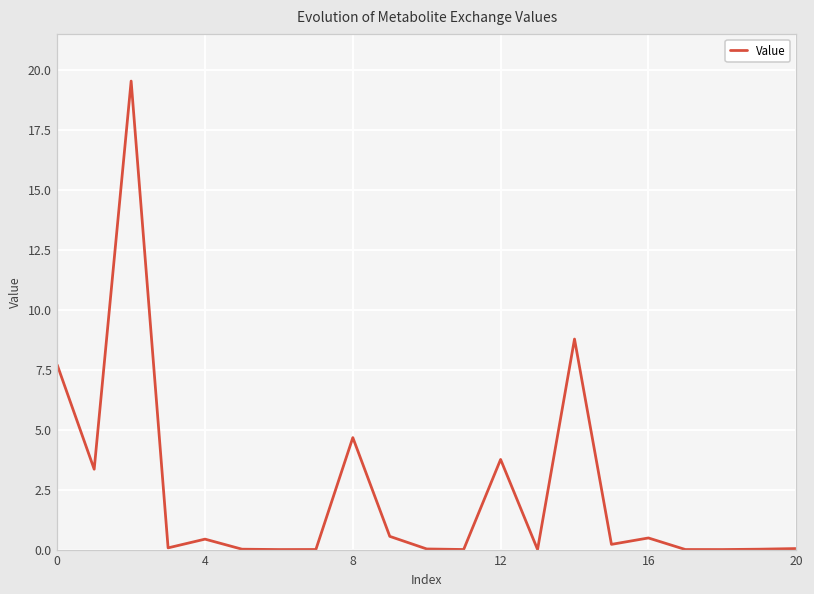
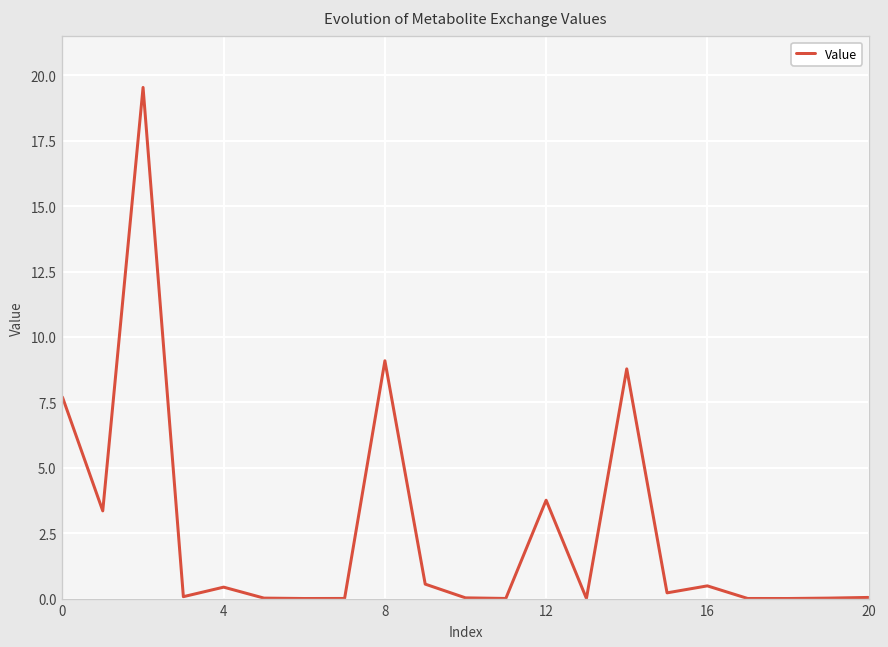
8: 4.7 -> 9.1
